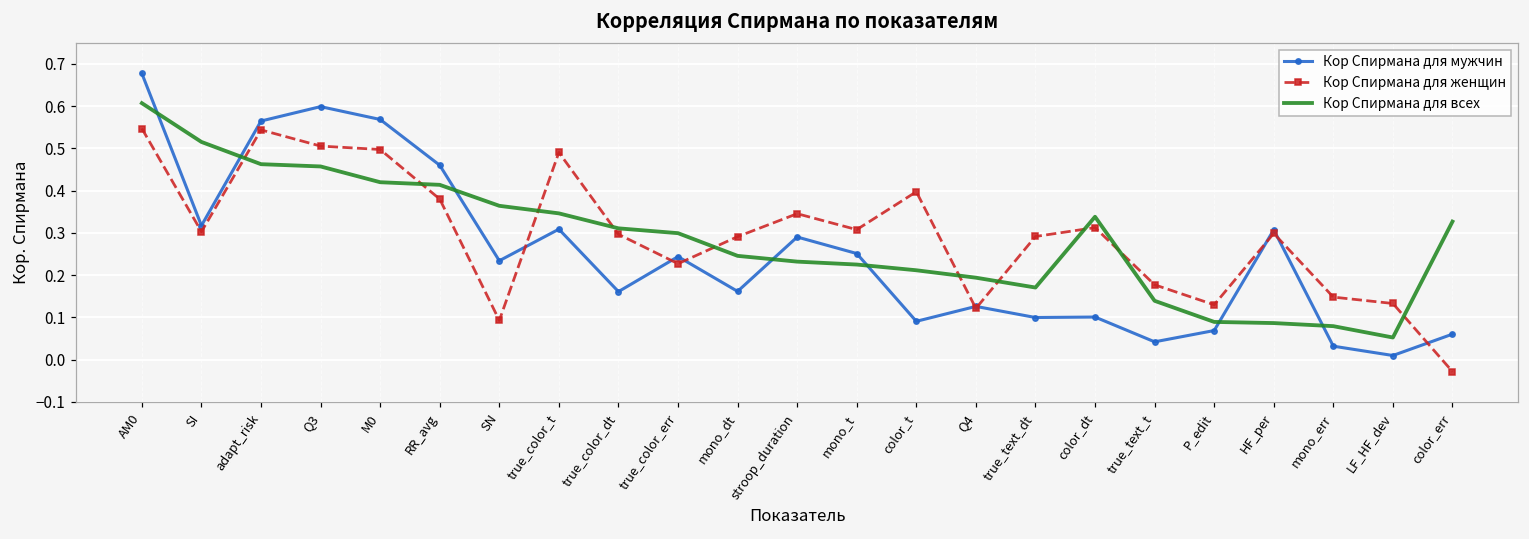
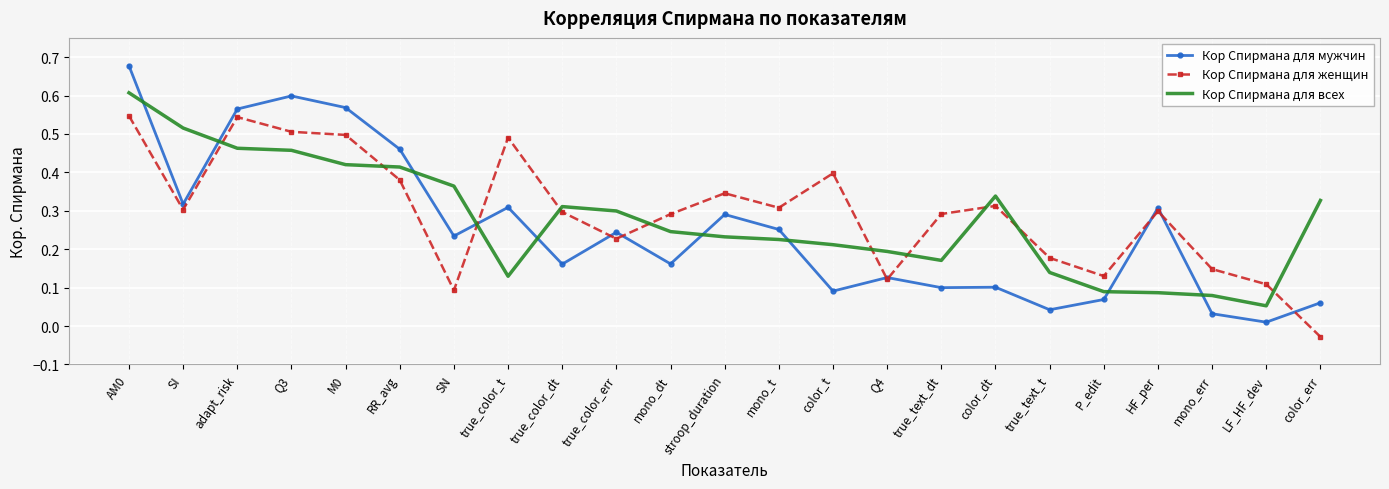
Кор Спирмана для всех, true_color_t: 0.35 -> 0.13
Кор Спирмана для женщин, LF_HF_dev: 0.13 -> 0.11
